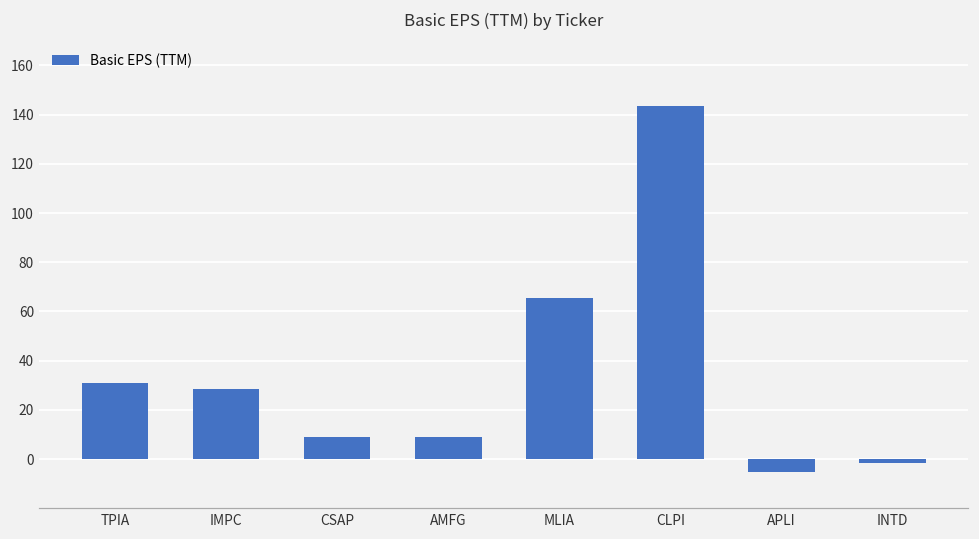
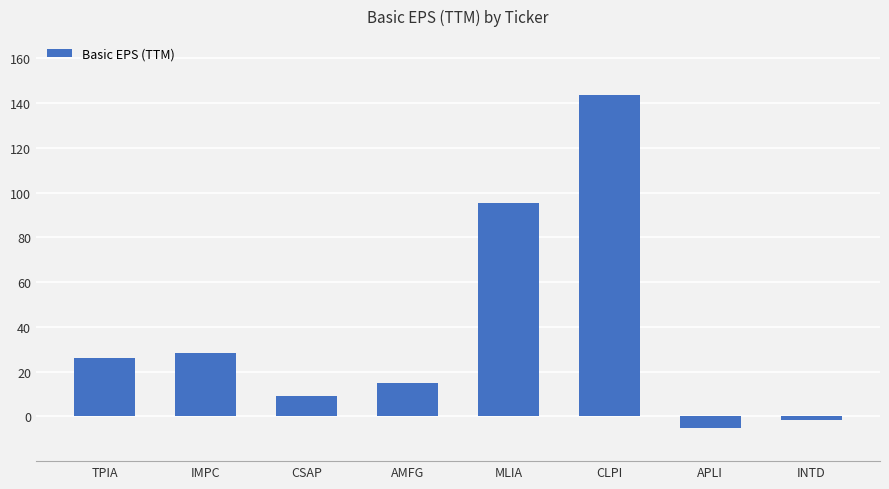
TPIA: 31 -> 26
AMFG: 9 -> 15
MLIA: 66 -> 96
